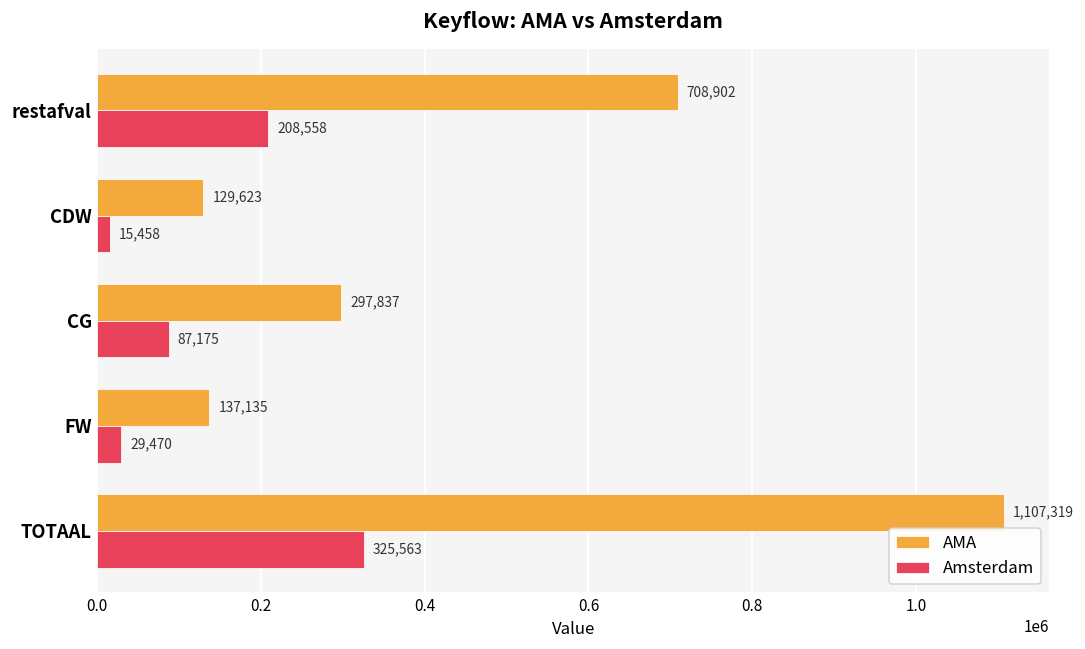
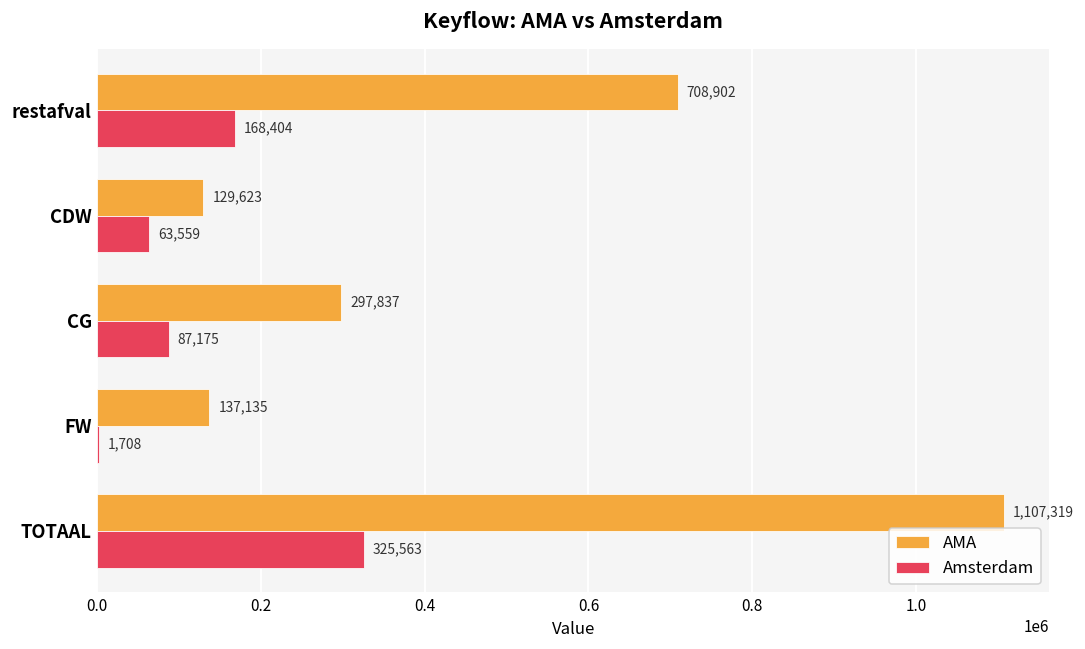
Amsterdam, restafval: 208,558 -> 168,404
Amsterdam, CDW: 15,458 -> 63,559
Amsterdam, FW: 29,470 -> 1,708
